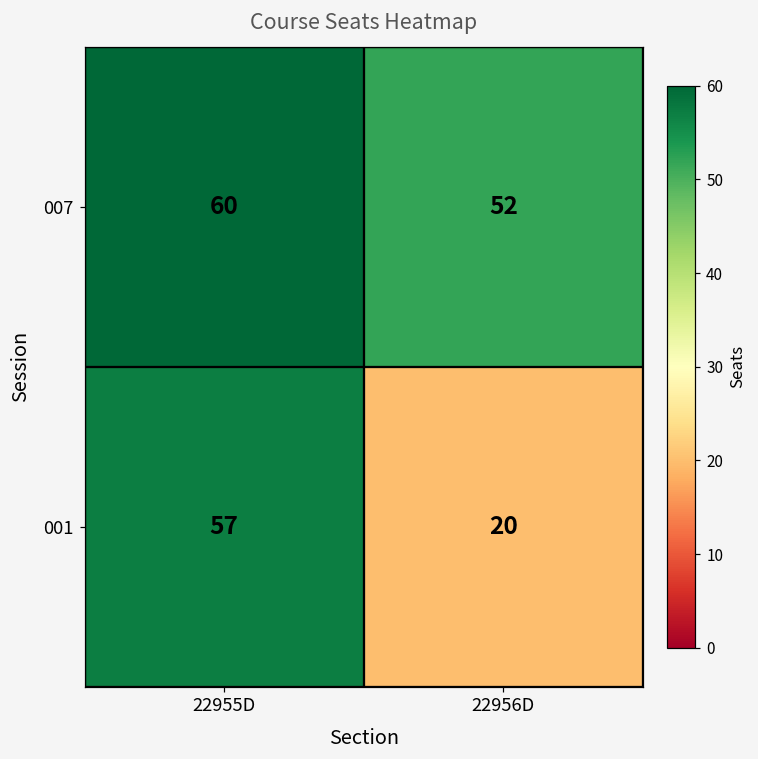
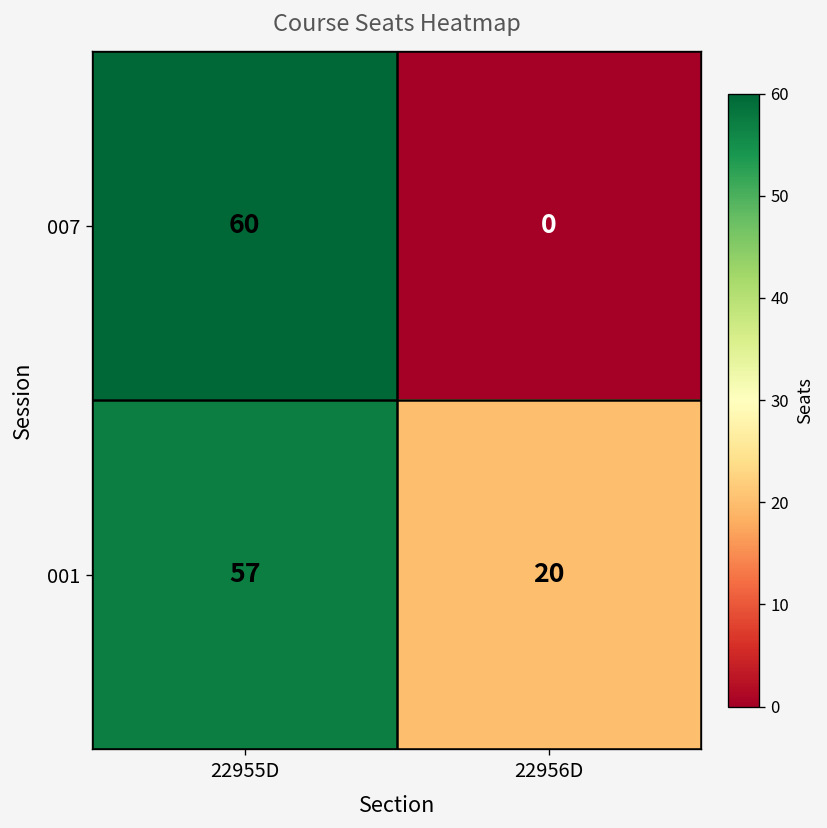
007, 22956D: 52 -> 0
